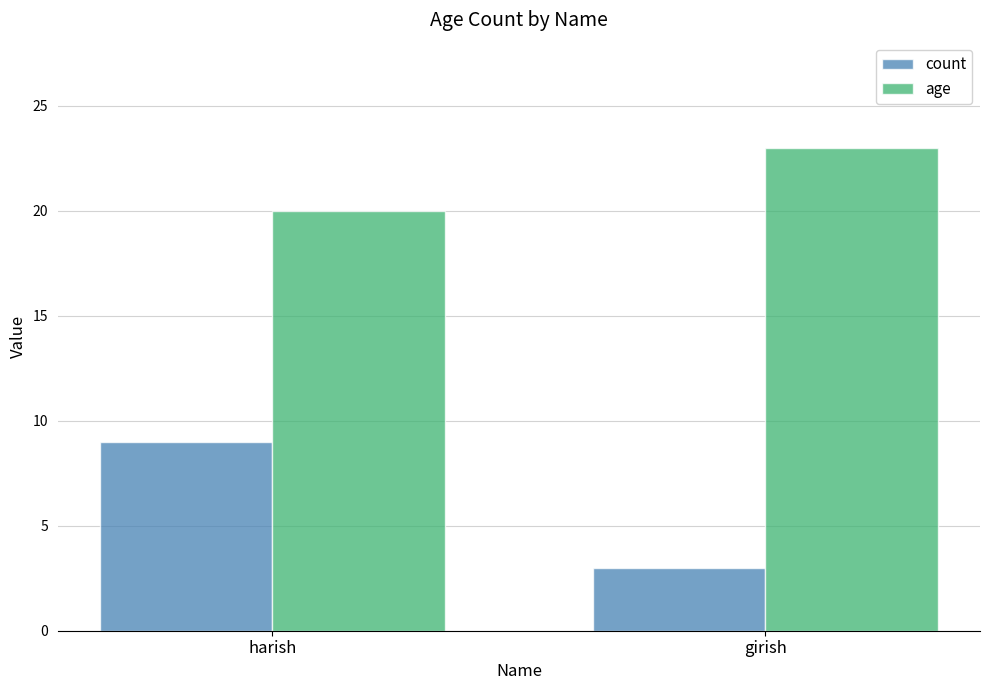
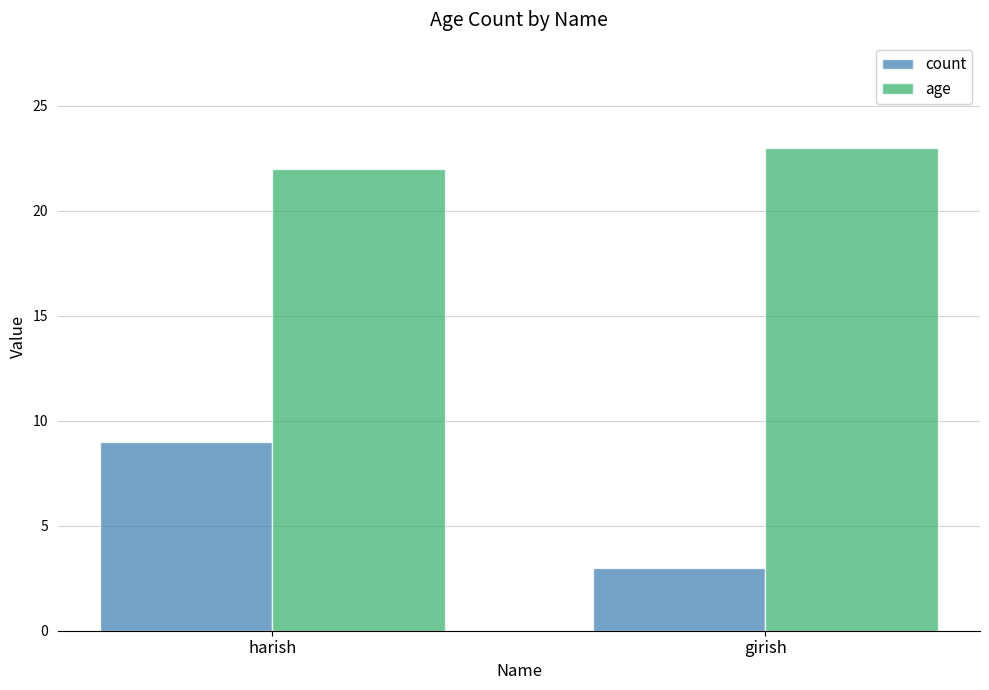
age, harish: 20 -> 22
